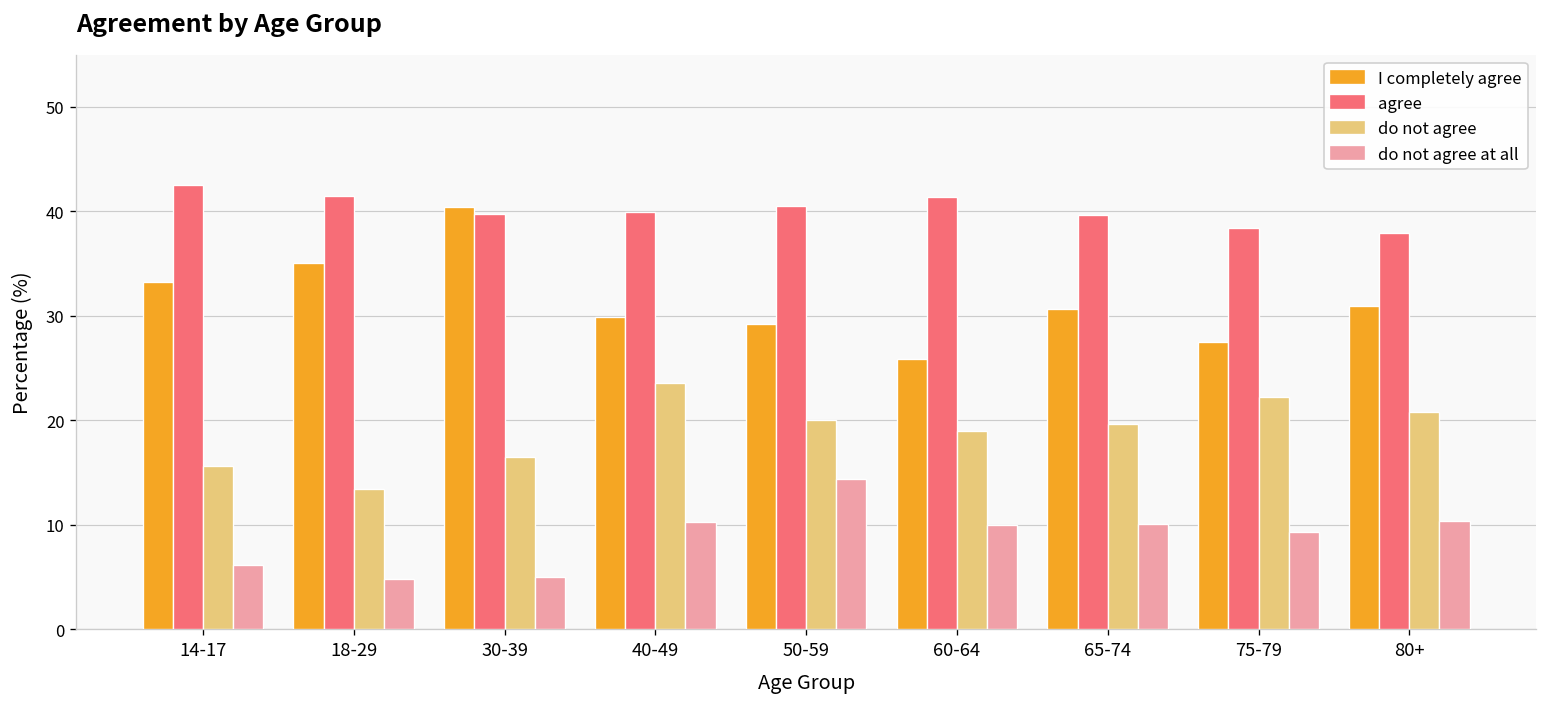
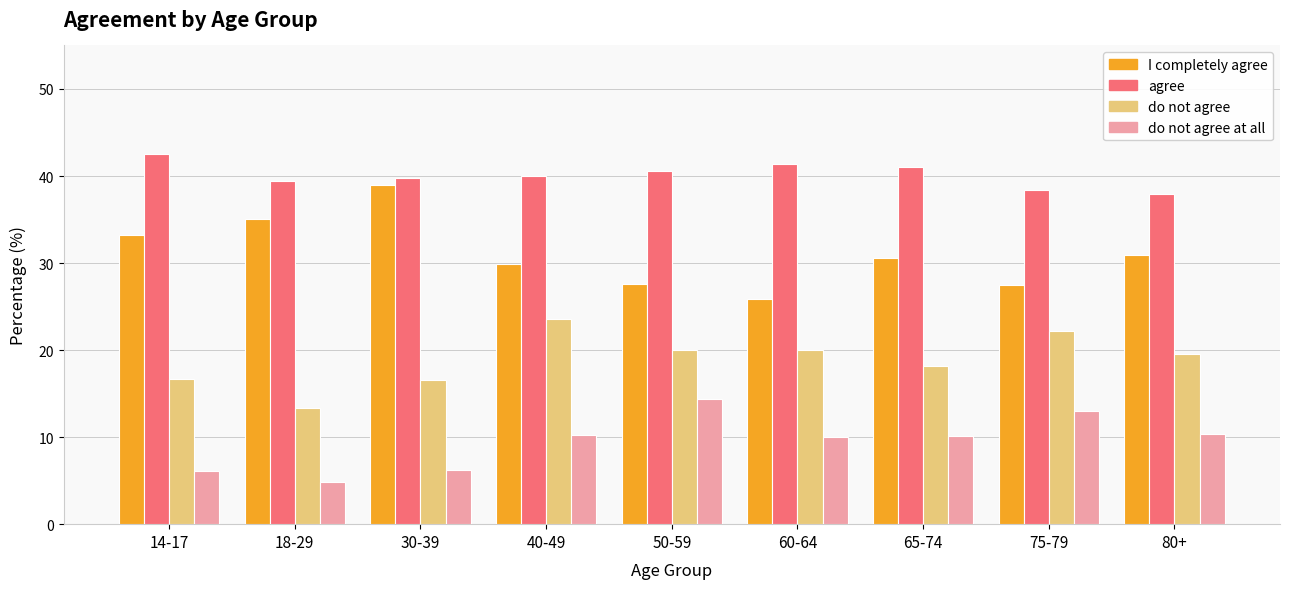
do not agree, 14-17: 16 -> 17
agree, 18-29: 41 -> 39
I completely agree, 30-39: 40 -> 39
do not agree at all, 30-39: 5 -> 6
I completely agree, 50-59: 29 -> 28
do not agree, 60-64: 19 -> 20
agree, 65-74: 40 -> 41
do not agree, 65-74: 20 -> 18
do not agree at all, 75-79: 9 -> 13
do not agree, 80+: 21 -> 20
